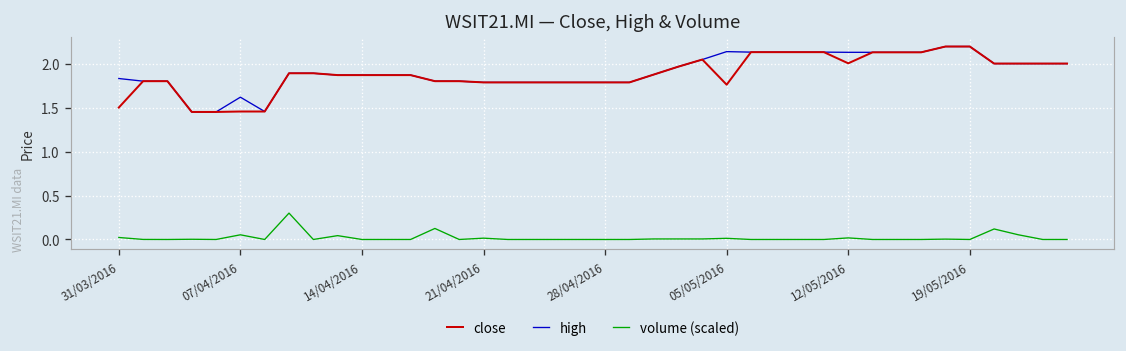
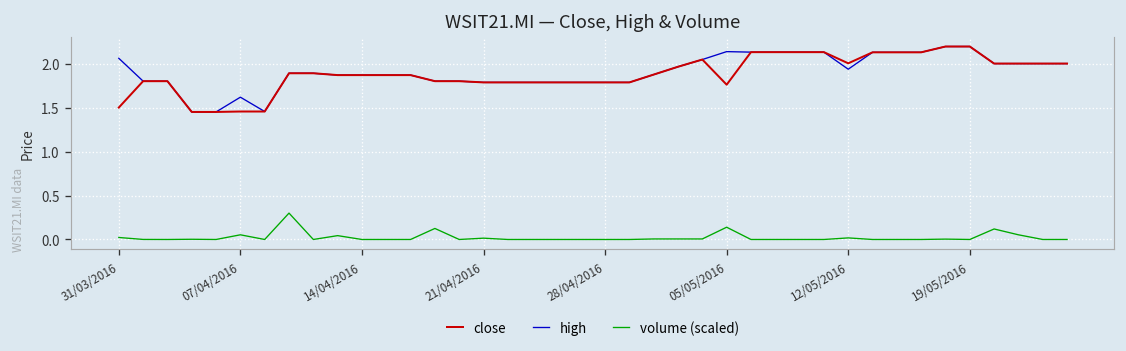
high, 31/03/2016: 1.8 -> 2.1
volume (scaled), 05/05/2016: 0.0 -> 0.1
high, 12/05/2016: 2.1 -> 1.9
